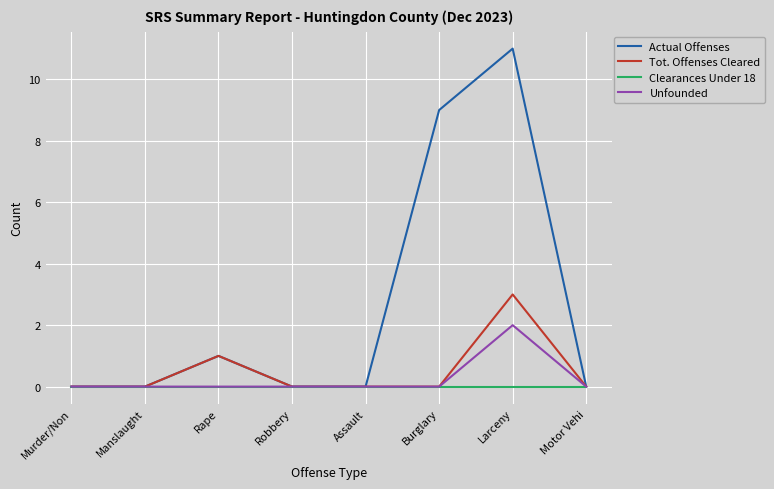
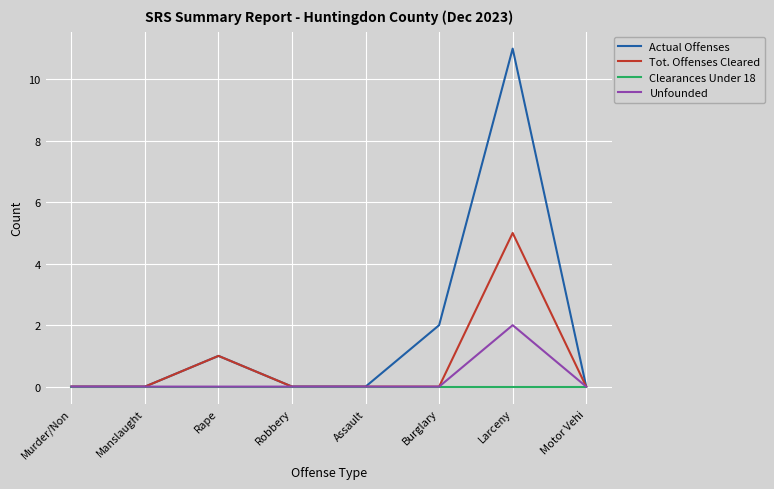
Actual Offenses, Burglary: 9 -> 2
Tot. Offenses Cleared, Larceny: 3 -> 5
